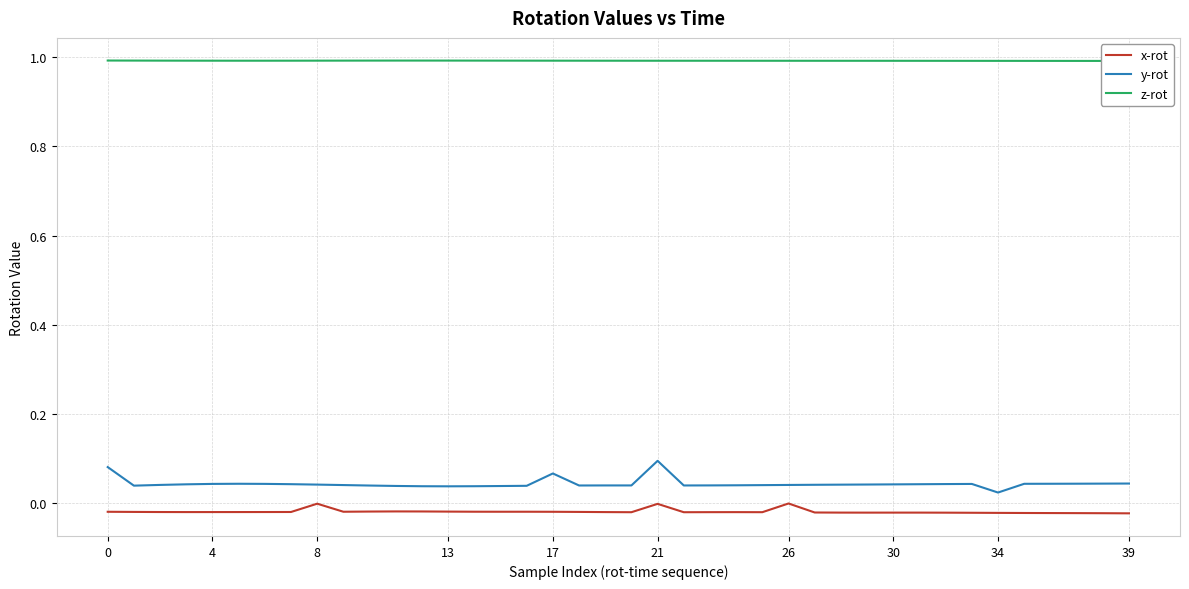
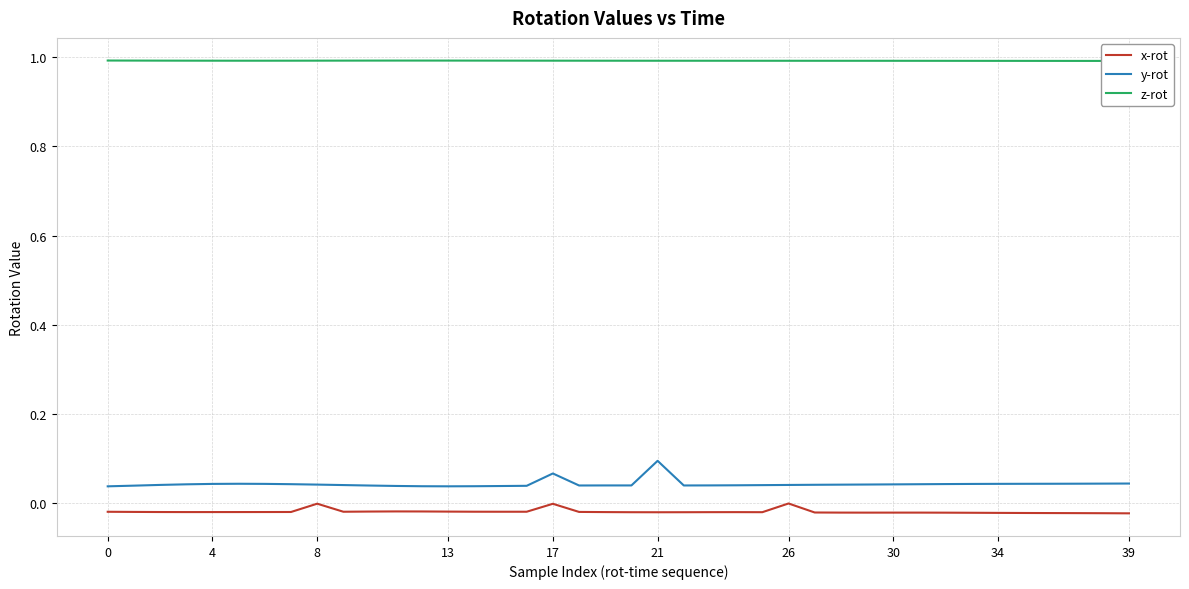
y-rot, 0: 0.08 -> 0.04
x-rot, 17: -0.02 -> 0.00
x-rot, 21: 0.00 -> -0.02
y-rot, 34: 0.02 -> 0.04
